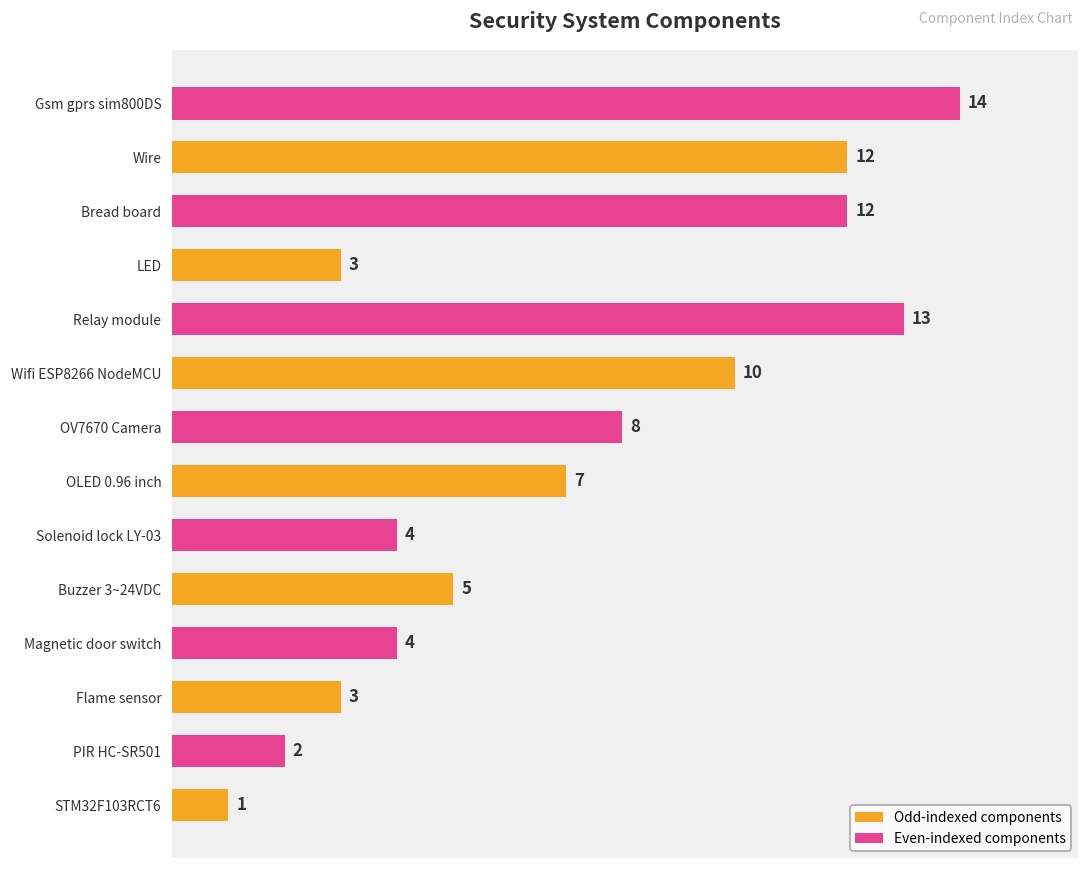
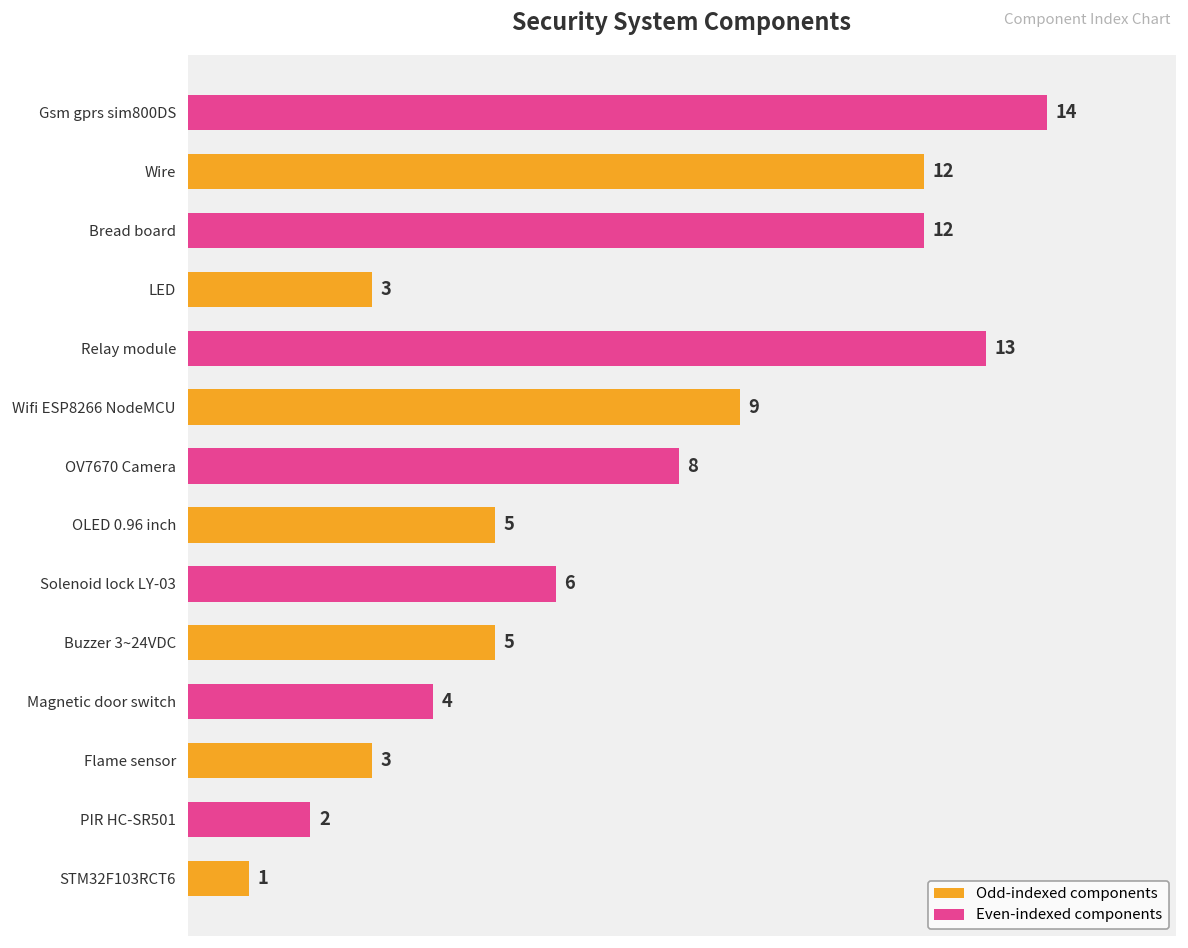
Wifi ESP8266 NodeMCU: 10 -> 9
OLED 0.96 inch: 7 -> 5
Solenoid lock LY-03: 4 -> 6
